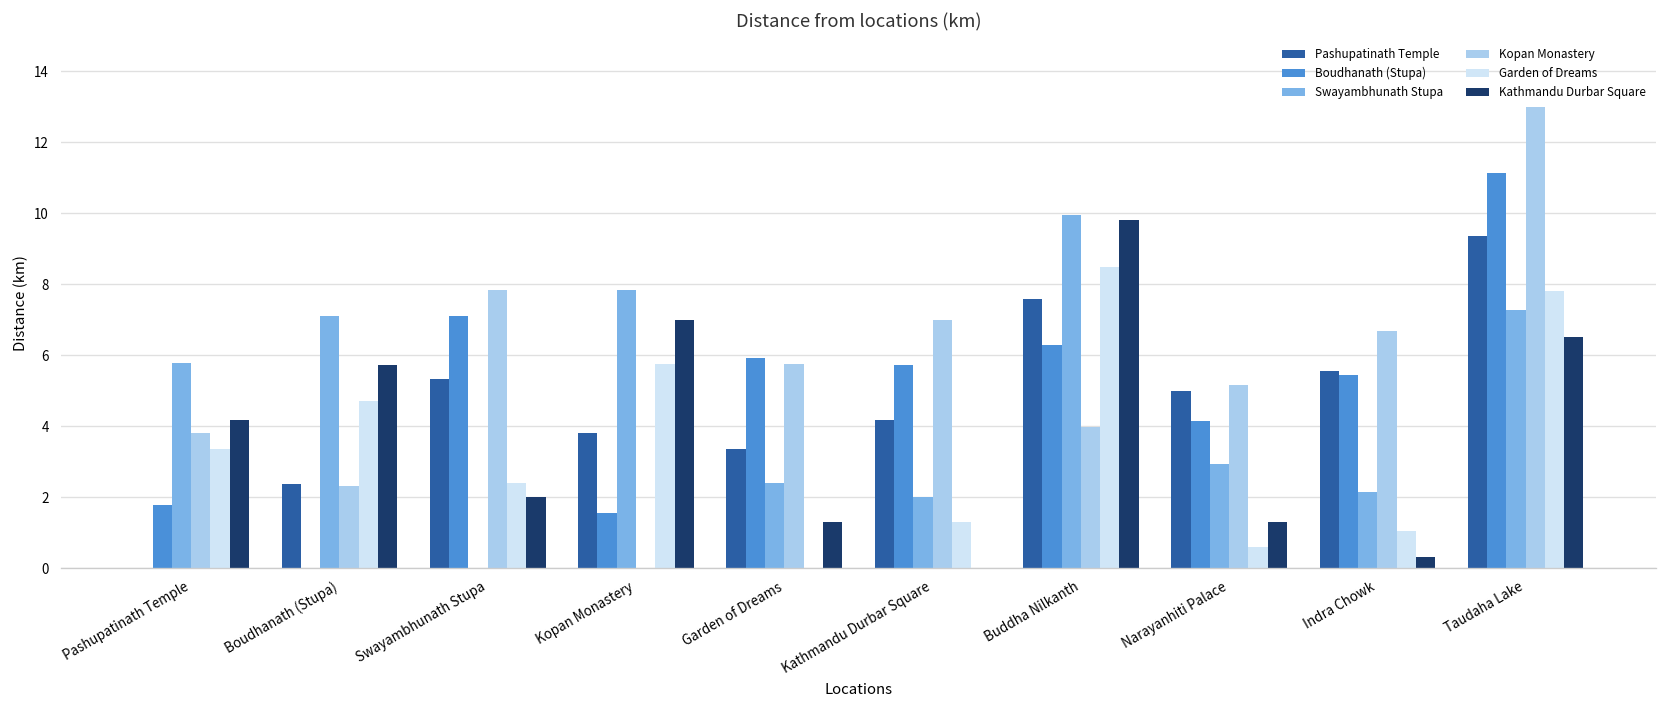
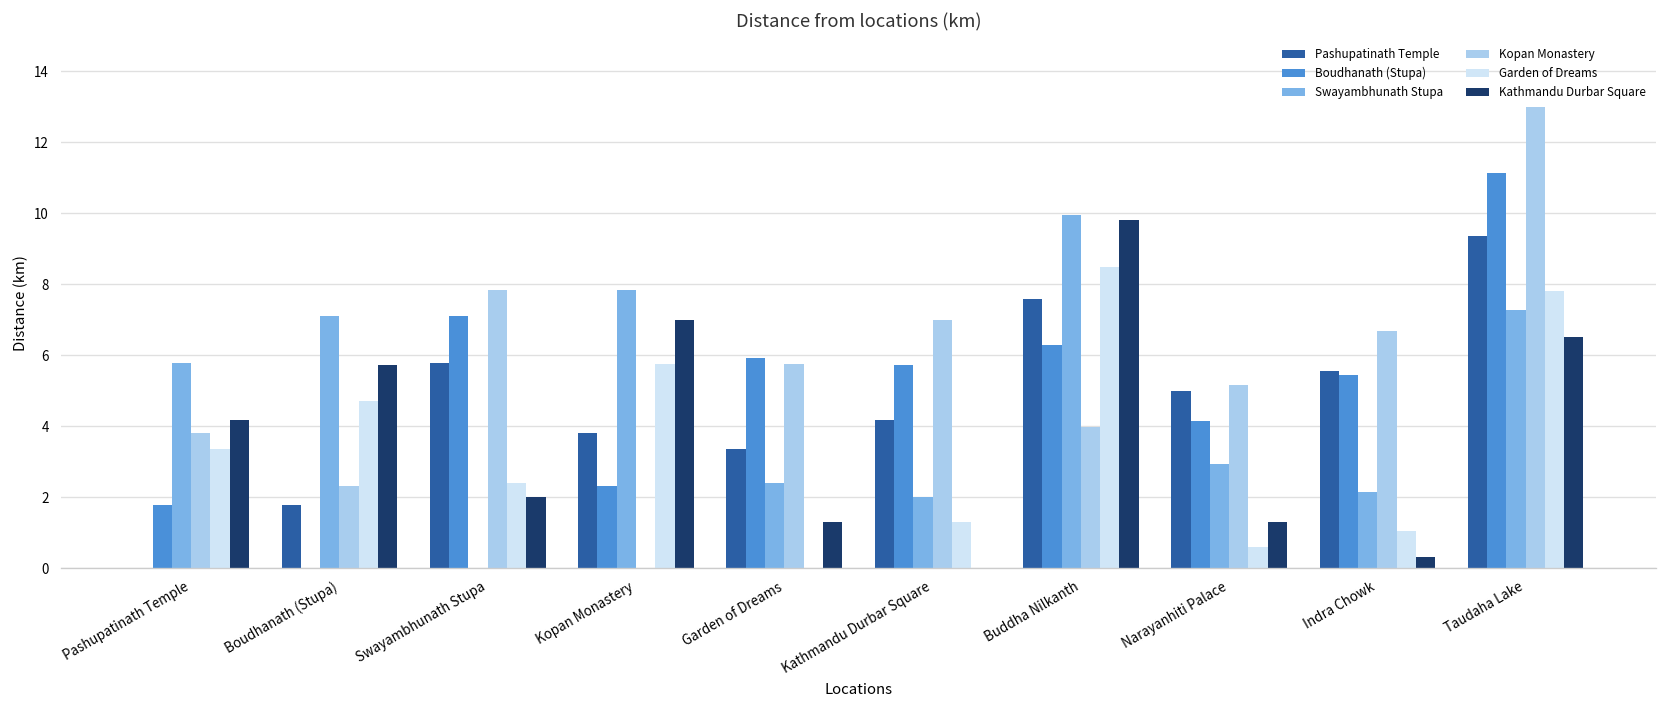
Pashupatinath Temple, Boudhanath (Stupa): 2.4 -> 1.8
Pashupatinath Temple, Swayambhunath Stupa: 5.3 -> 5.8
Boudhanath (Stupa), Kopan Monastery: 1.6 -> 2.3
